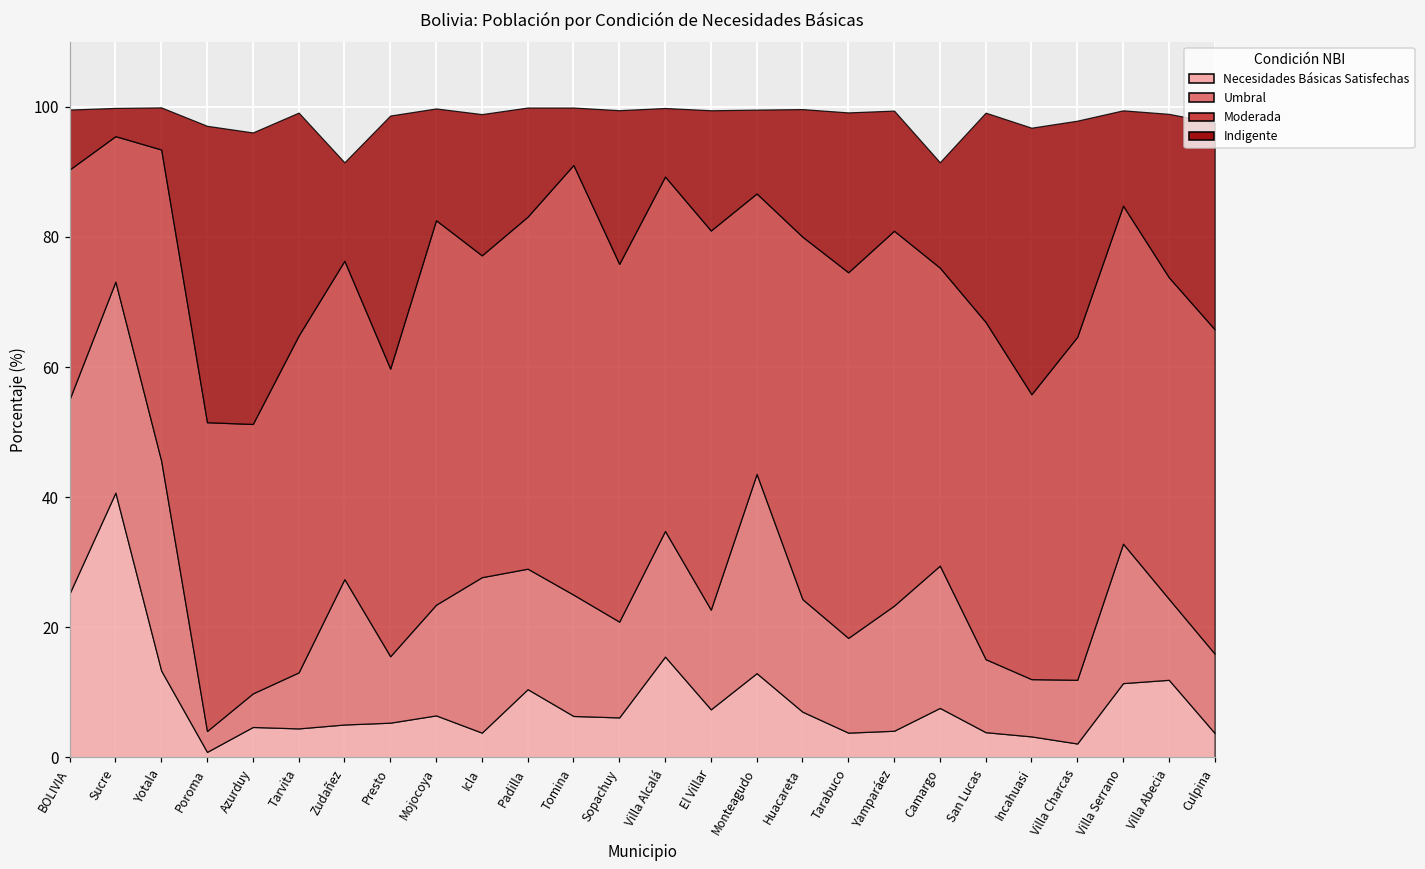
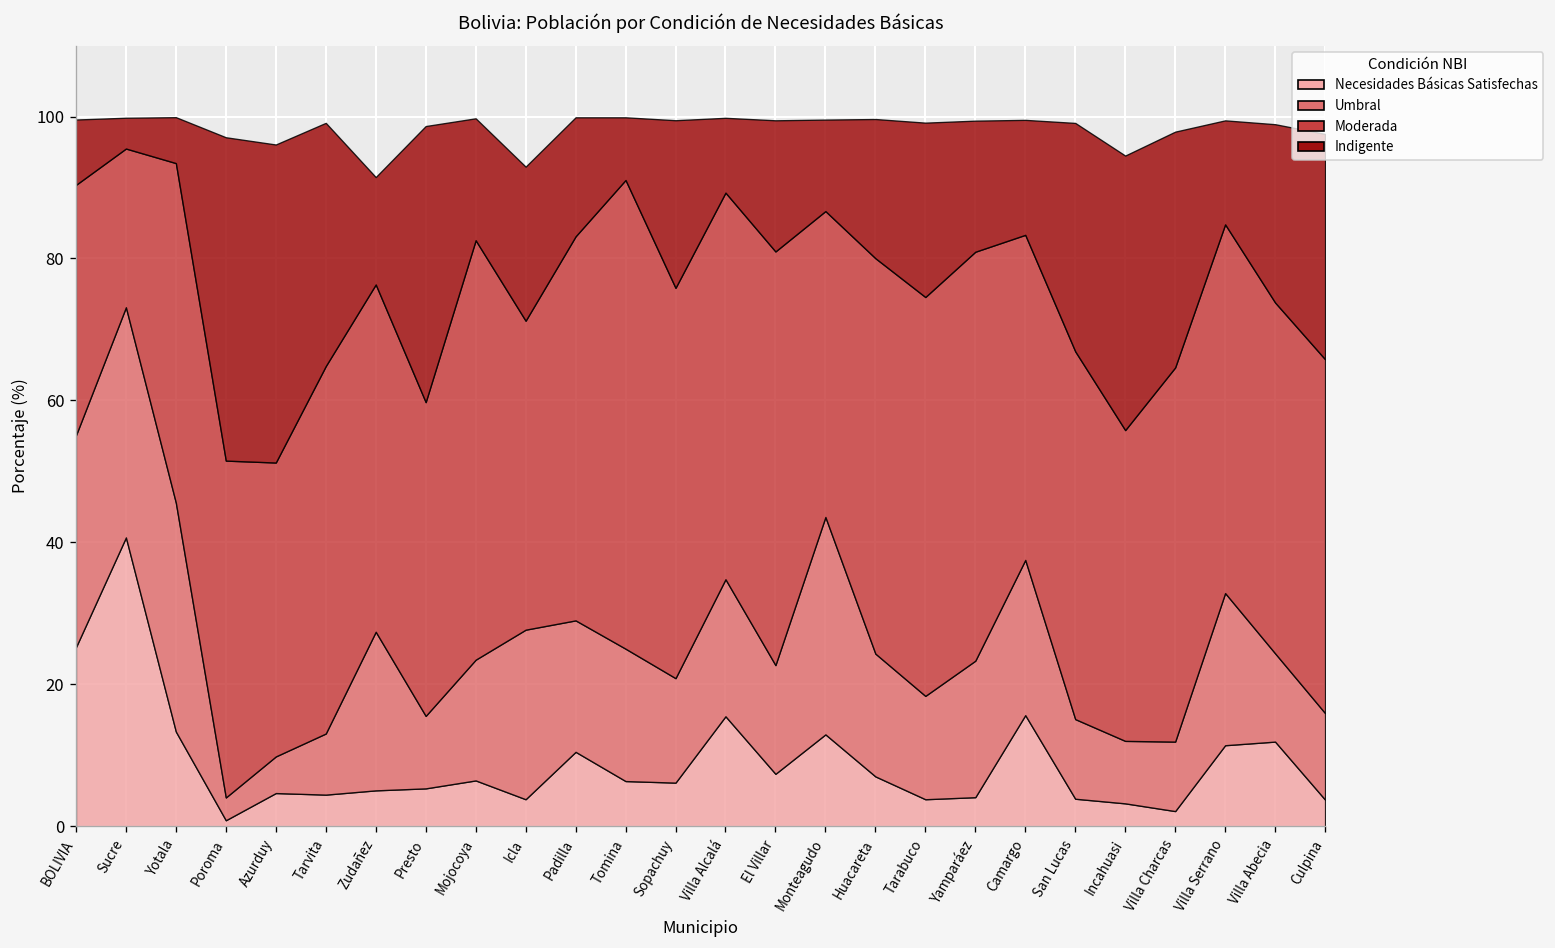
Moderada, Icla: 49 -> 44
Necesidades Básicas Satisfechas, Camargo: 8 -> 16
Indigente, Incahuasi: 41 -> 39
